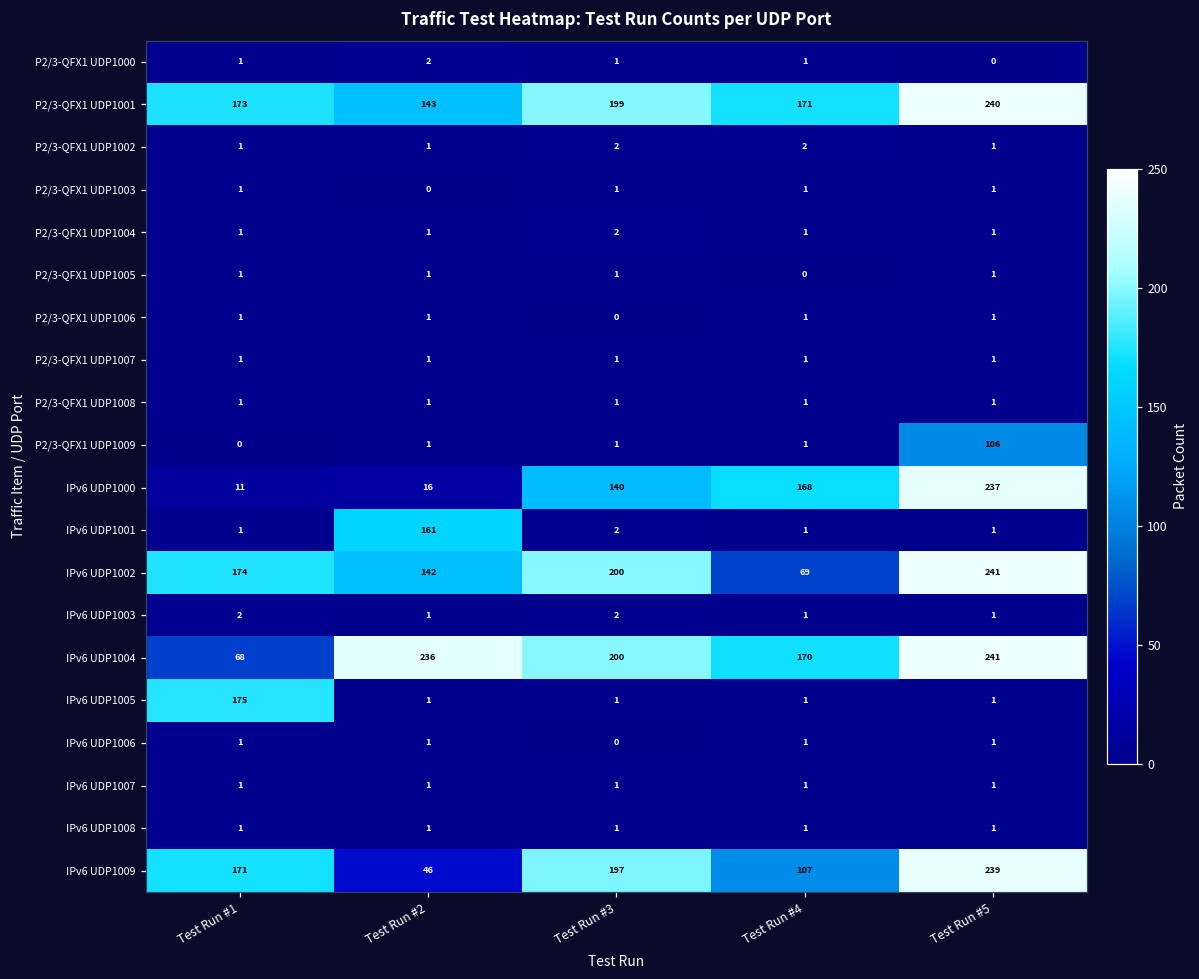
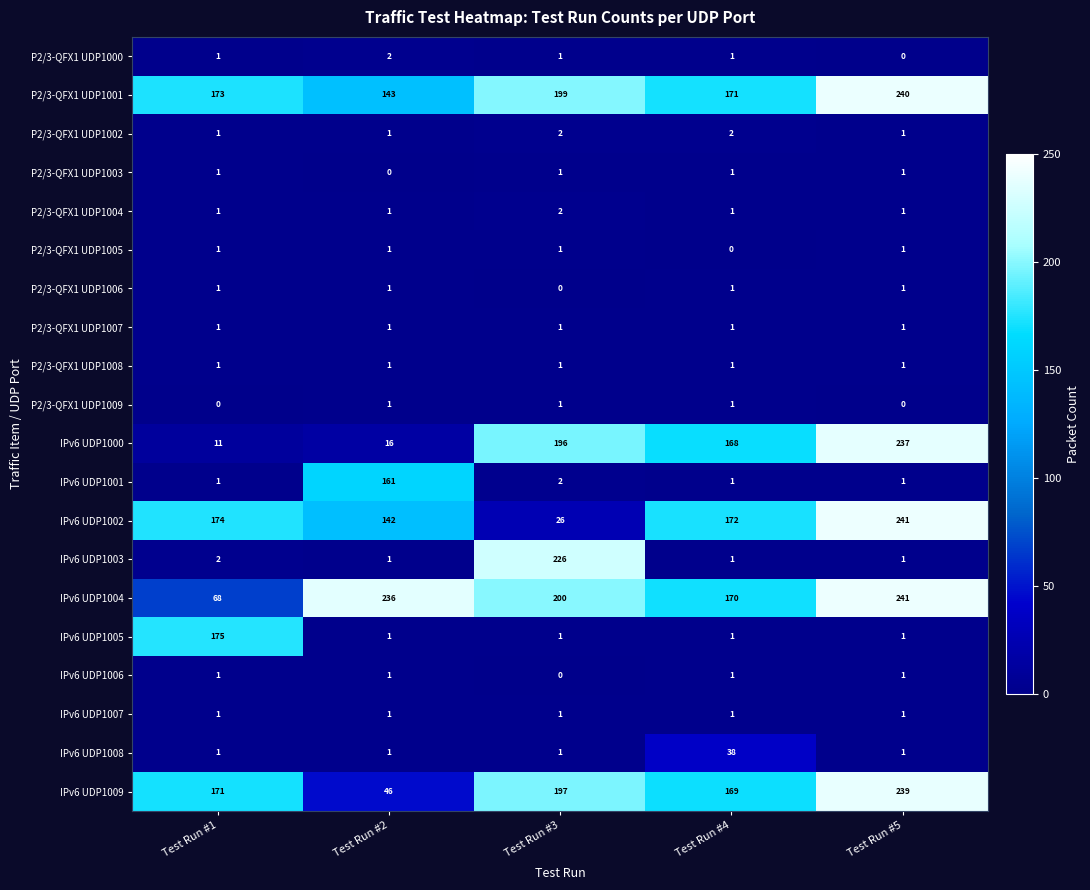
P2/3-QFX1 UDP1009, Test Run #5: 106 -> 0
IPv6 UDP1000, Test Run #3: 140 -> 196
IPv6 UDP1002, Test Run #3: 200 -> 26
IPv6 UDP1002, Test Run #4: 69 -> 172
IPv6 UDP1003, Test Run #3: 2 -> 226
IPv6 UDP1008, Test Run #4: 1 -> 38
IPv6 UDP1009, Test Run #4: 107 -> 169
